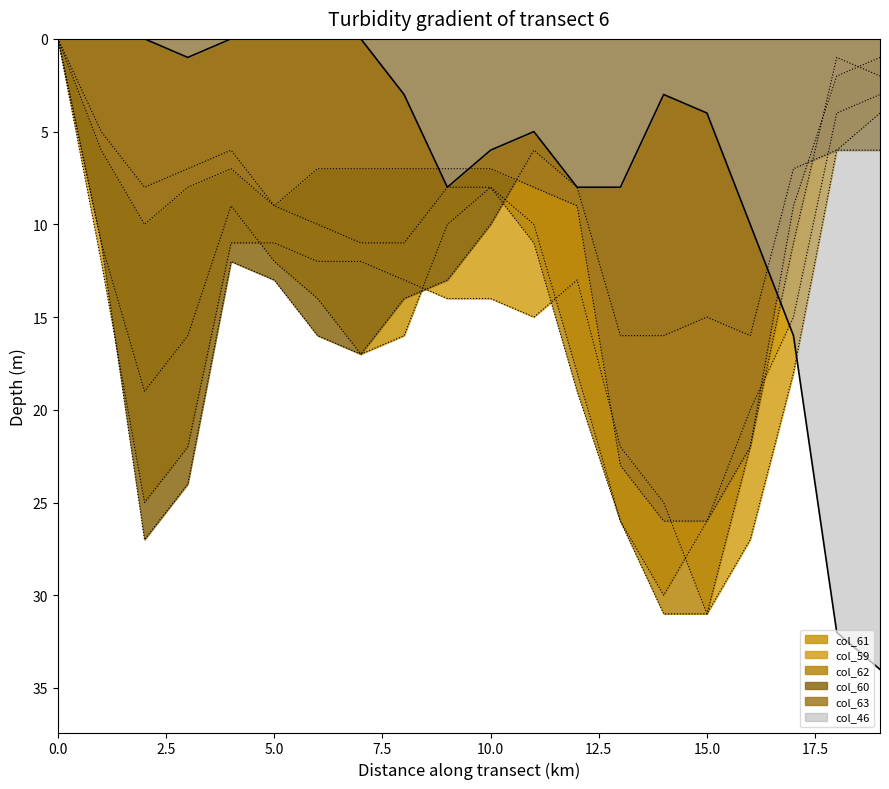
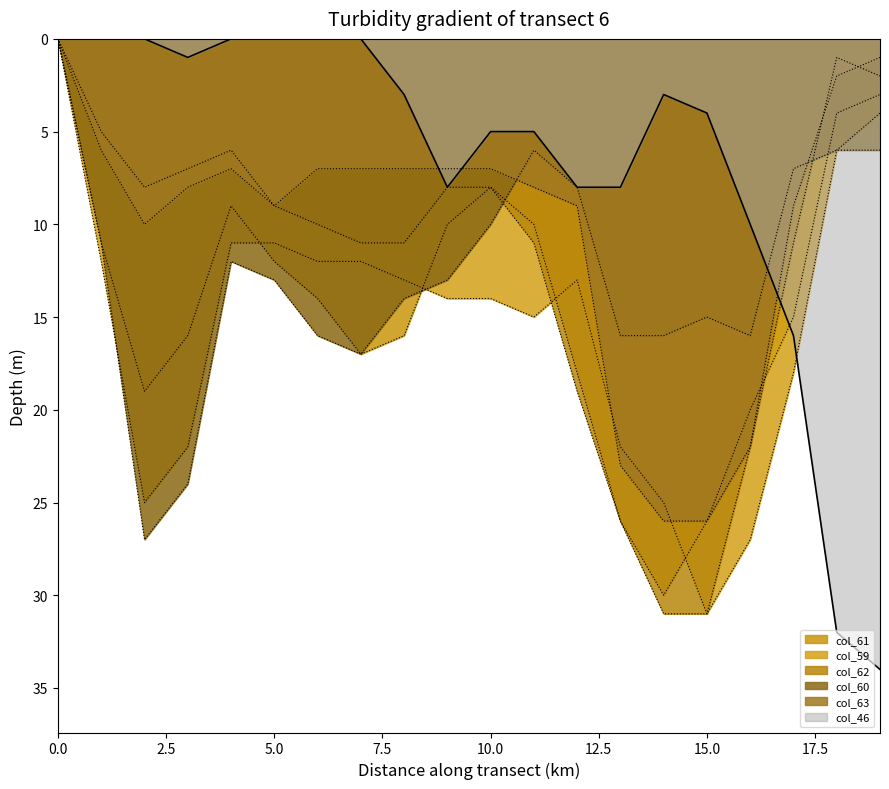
col_46, 10.0: 6 -> 5
